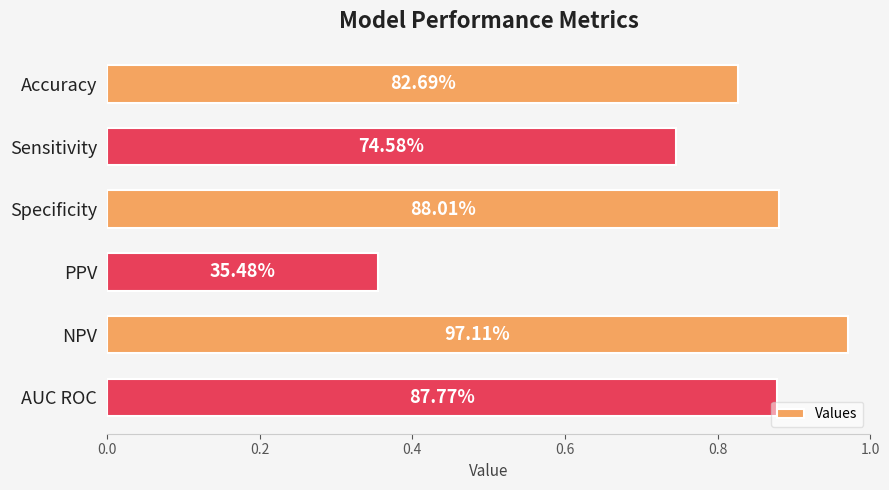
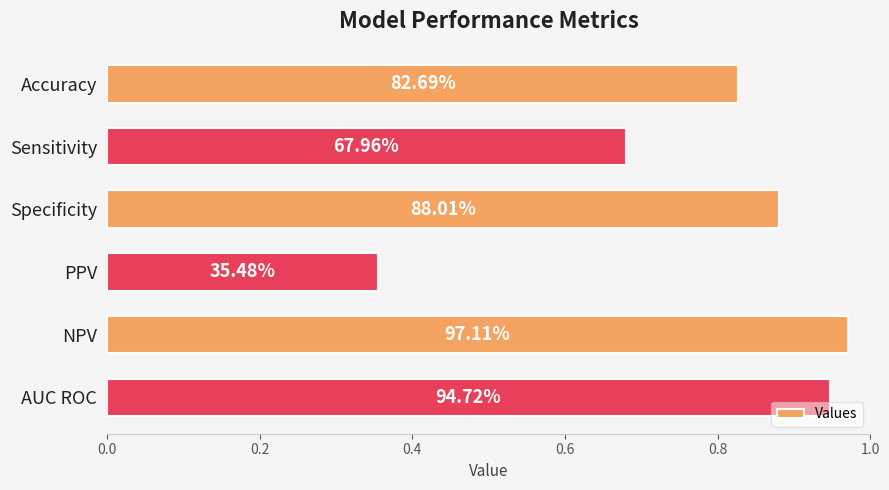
Sensitivity: 74.58% -> 67.96%
AUC ROC: 87.77% -> 94.72%
